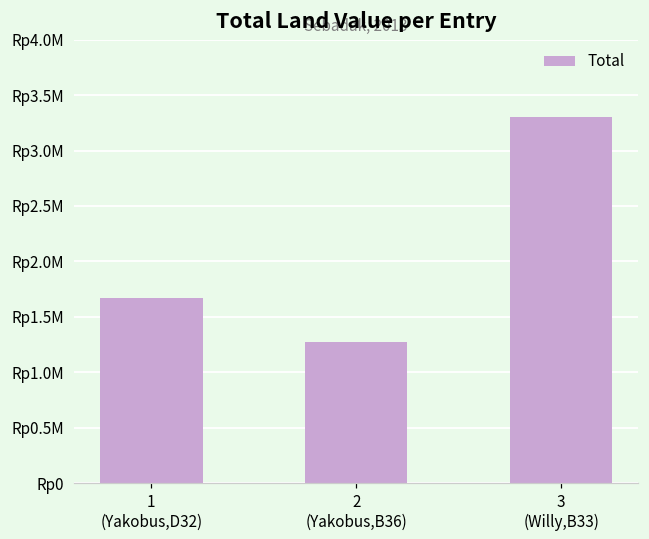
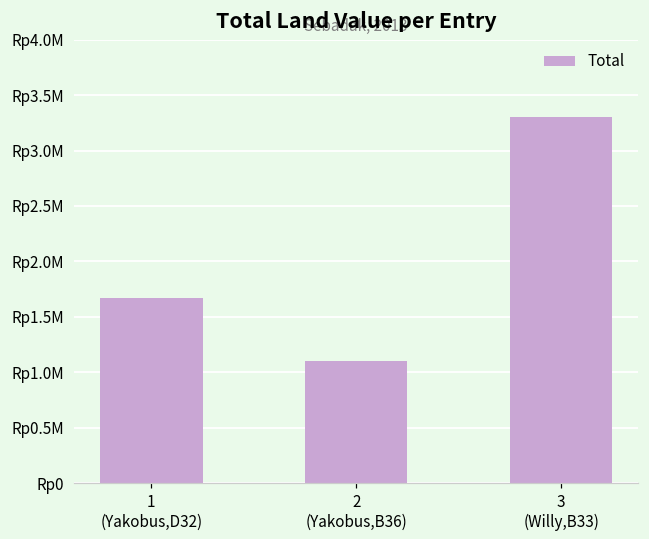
2 (Yakobus,B36): Rp1280000 -> Rp1100000
